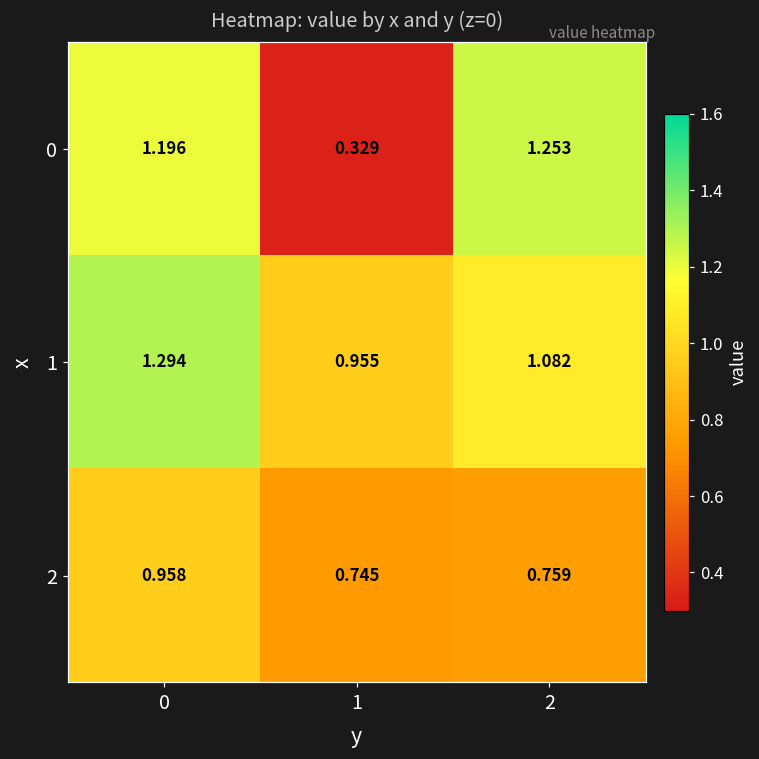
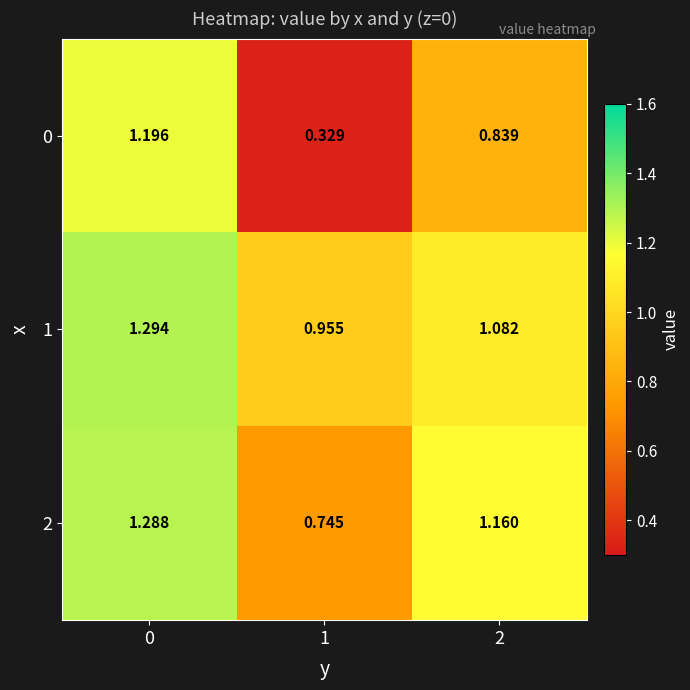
0, 2: 1.253 -> 0.839
2, 0: 0.958 -> 1.288
2, 2: 0.759 -> 1.160
